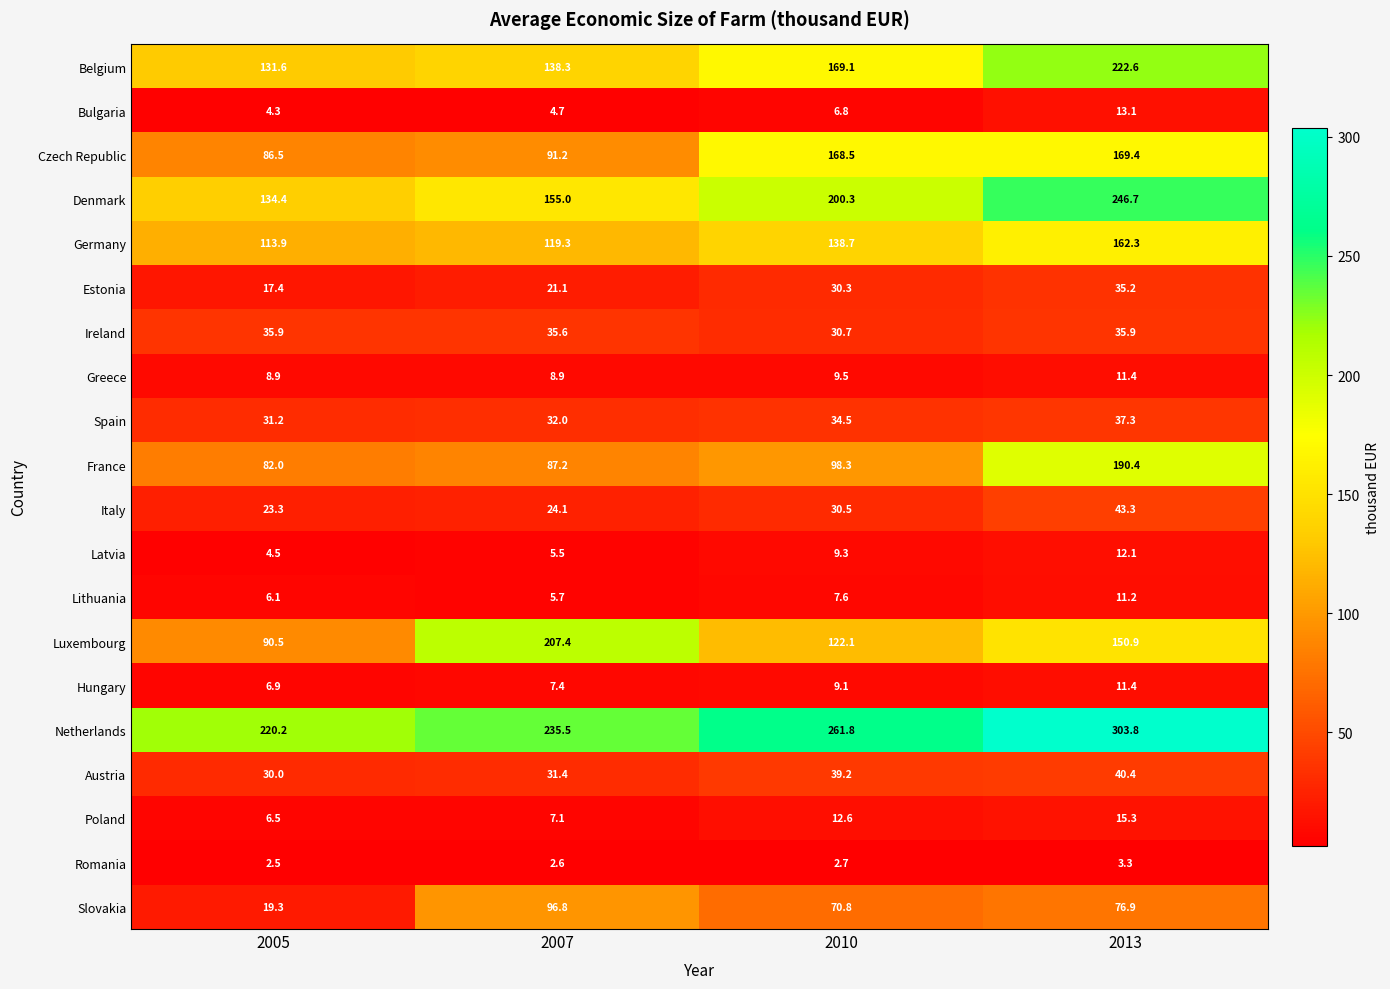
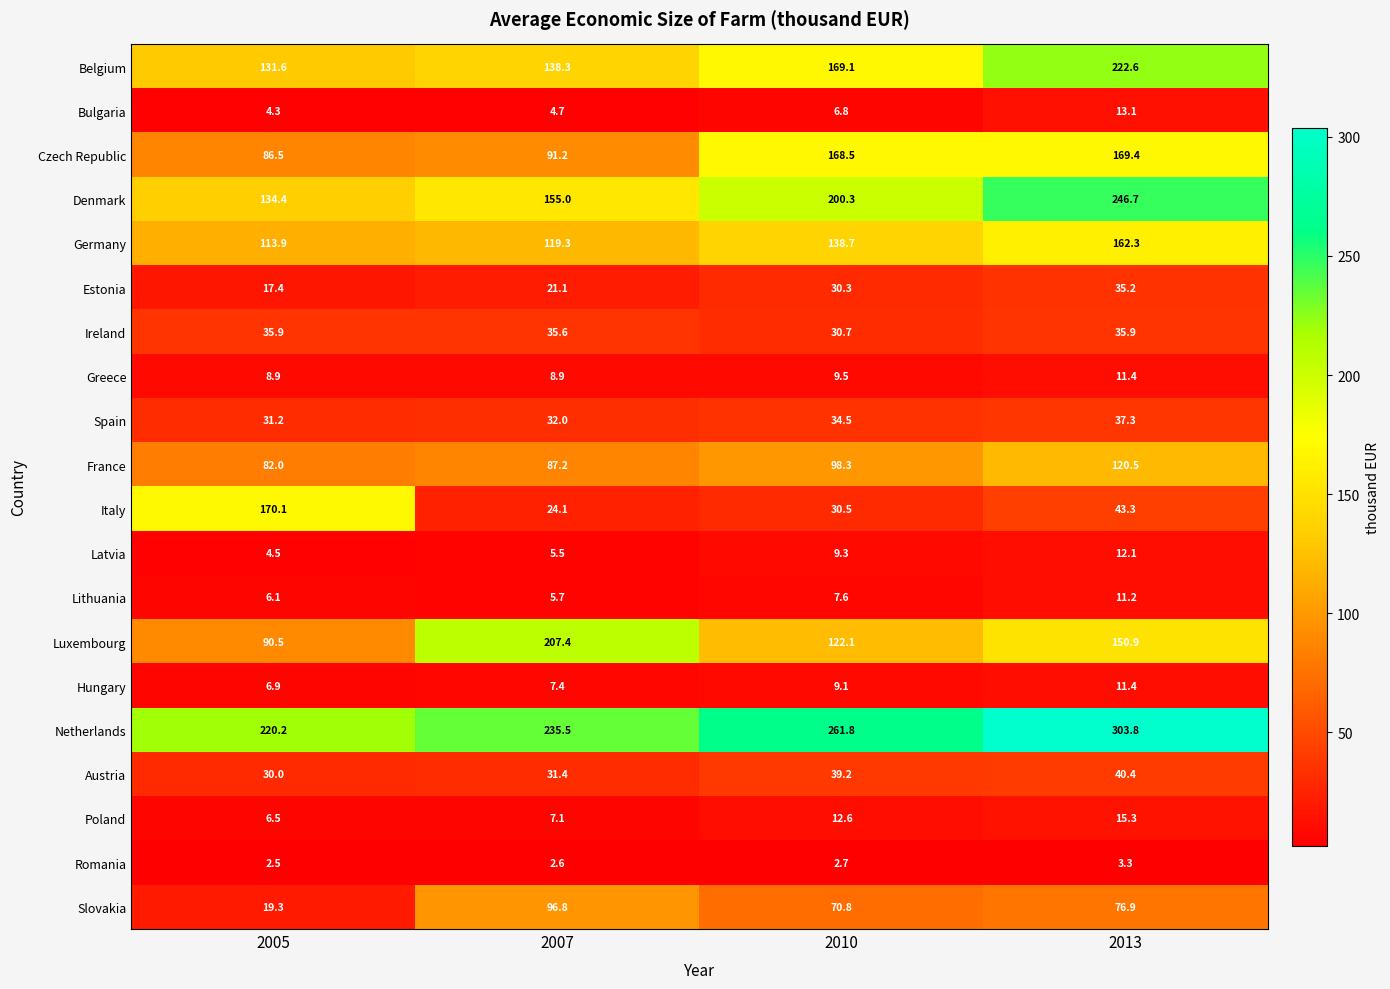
France, 2013: 190.4 -> 120.5
Italy, 2005: 23.3 -> 170.1
